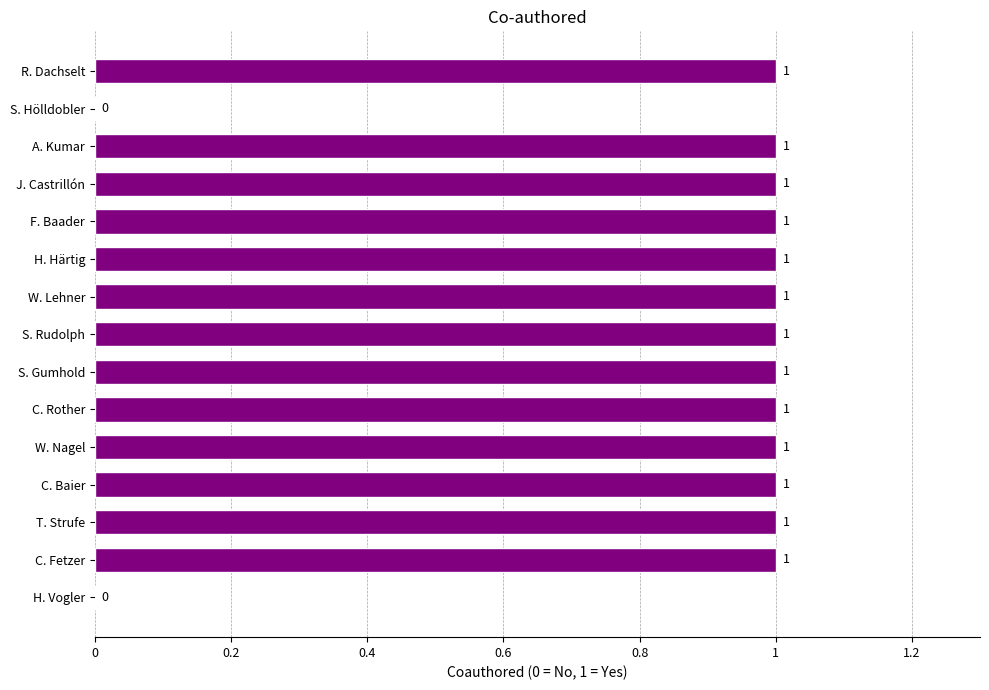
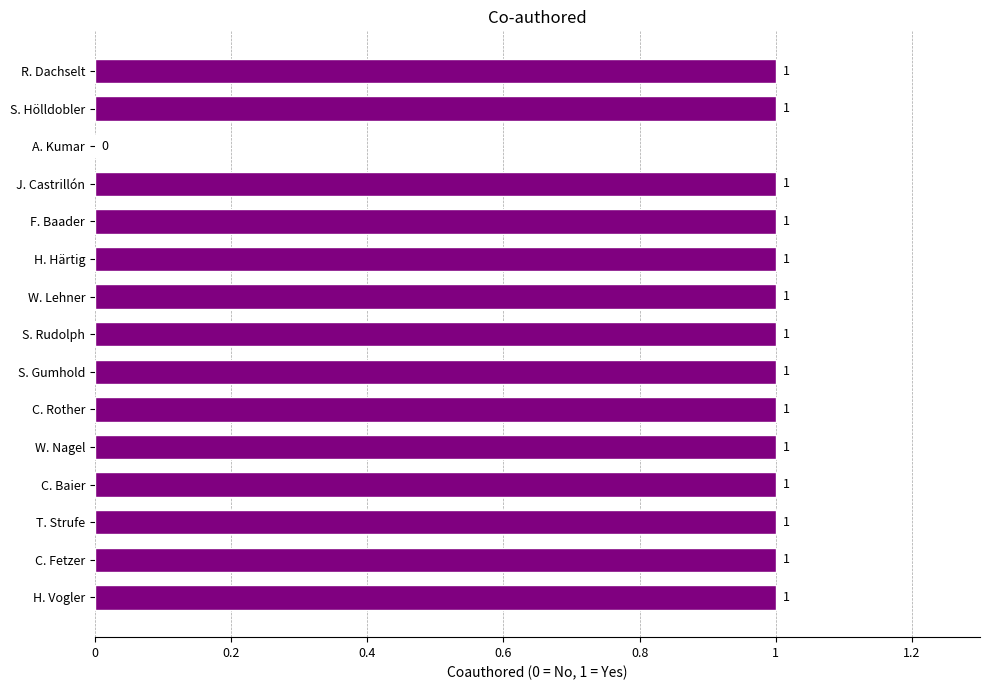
S. Hölldobler: 0 -> 1
A. Kumar: 1 -> 0
H. Vogler: 0 -> 1
